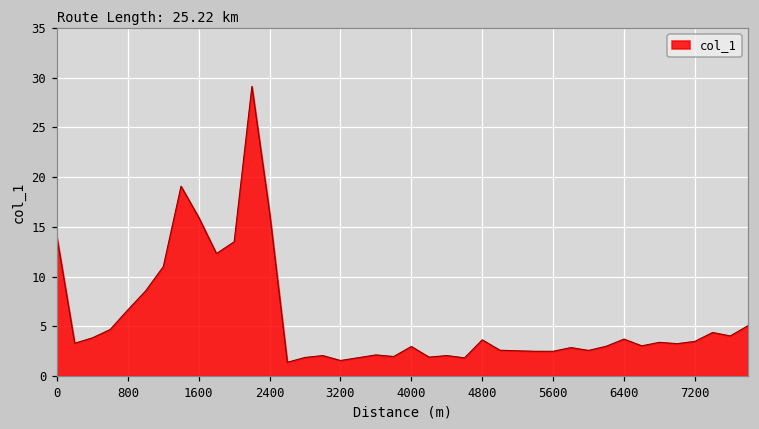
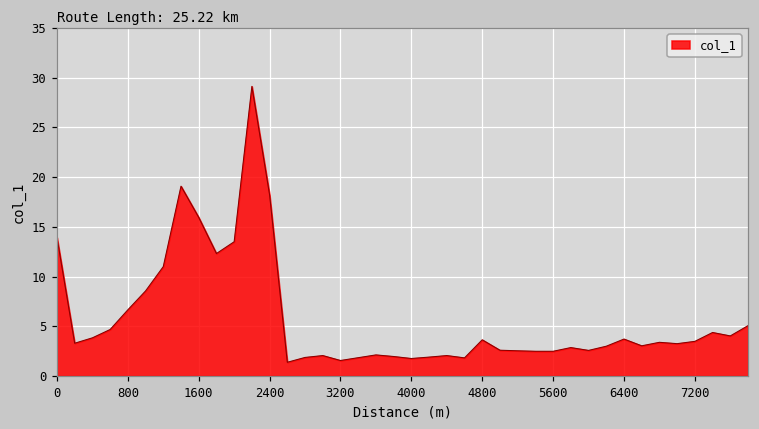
2400: 16 -> 18
4000: 3 -> 2
